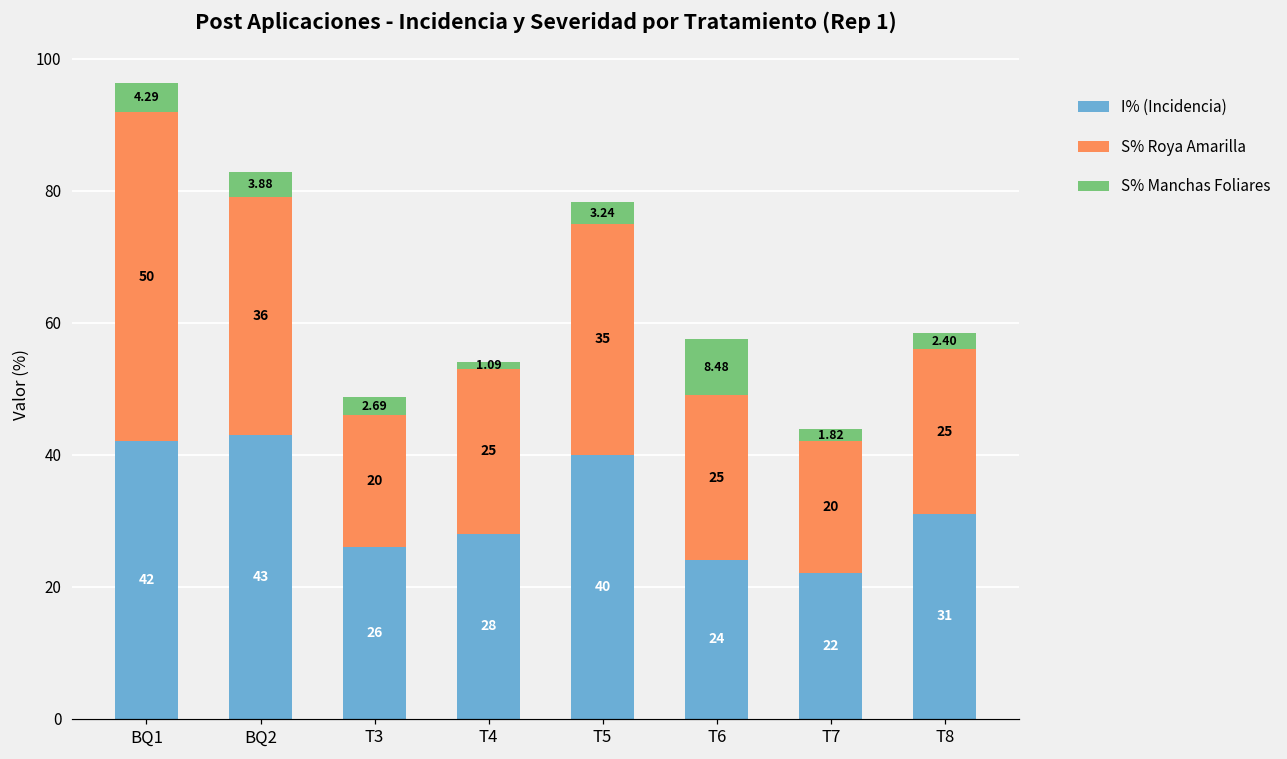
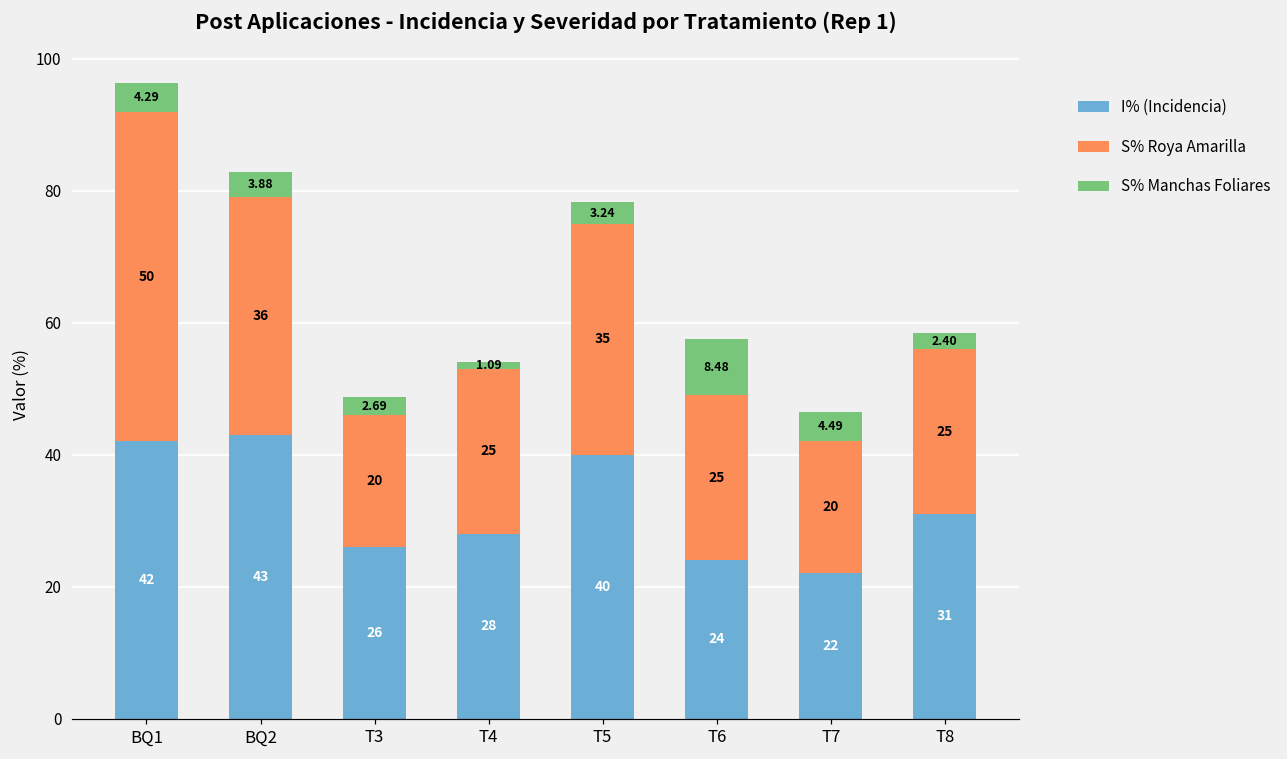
S% Manchas Foliares, T7: 1.82 -> 4.49
